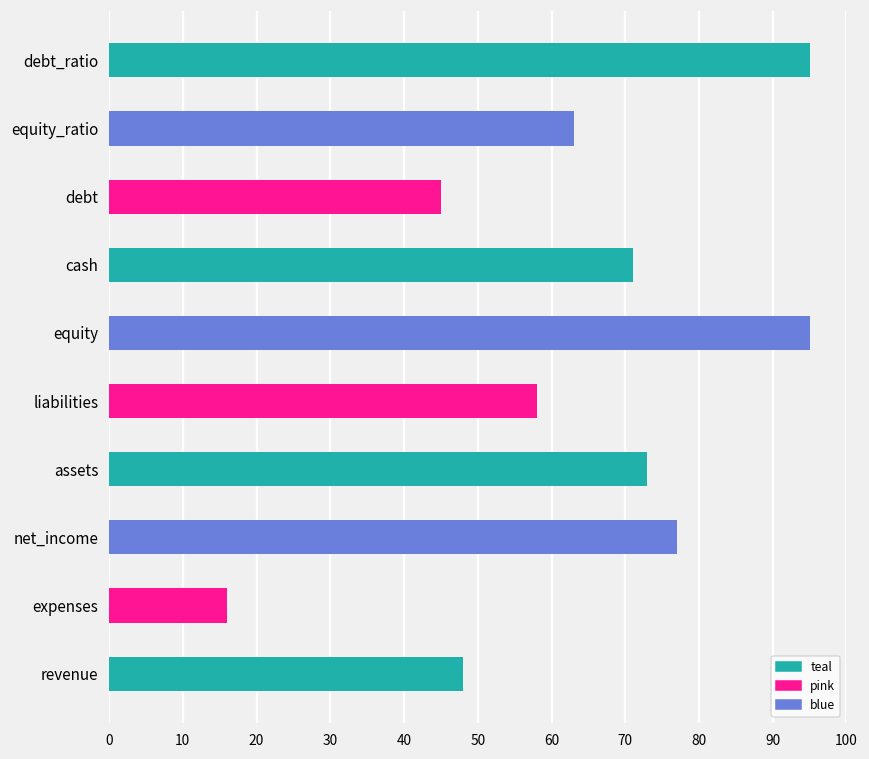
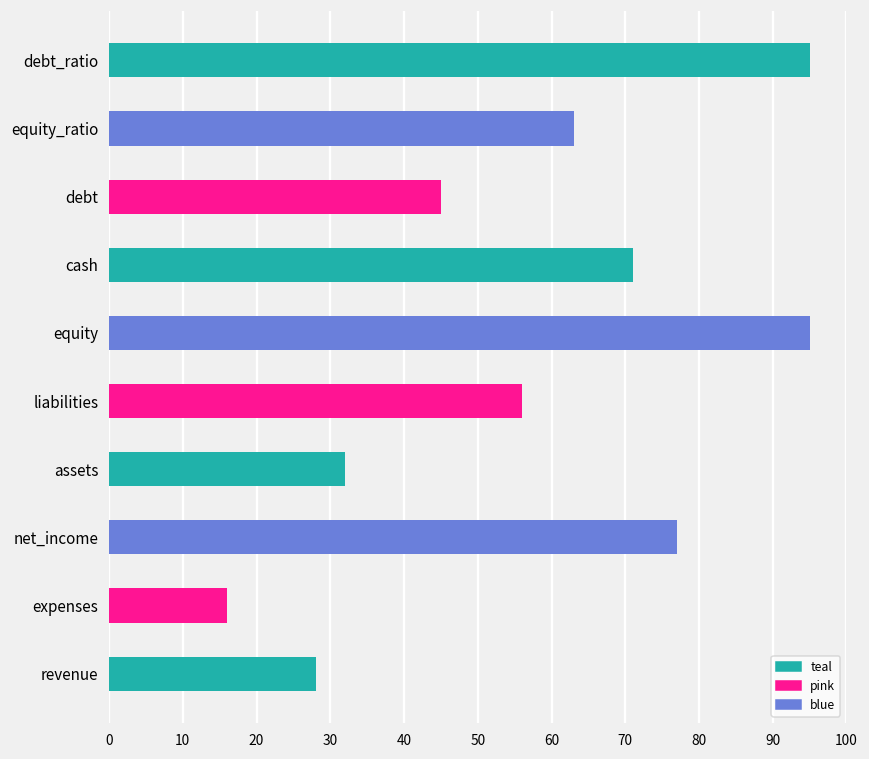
liabilities: 58 -> 56
assets: 73 -> 32
revenue: 48 -> 28
